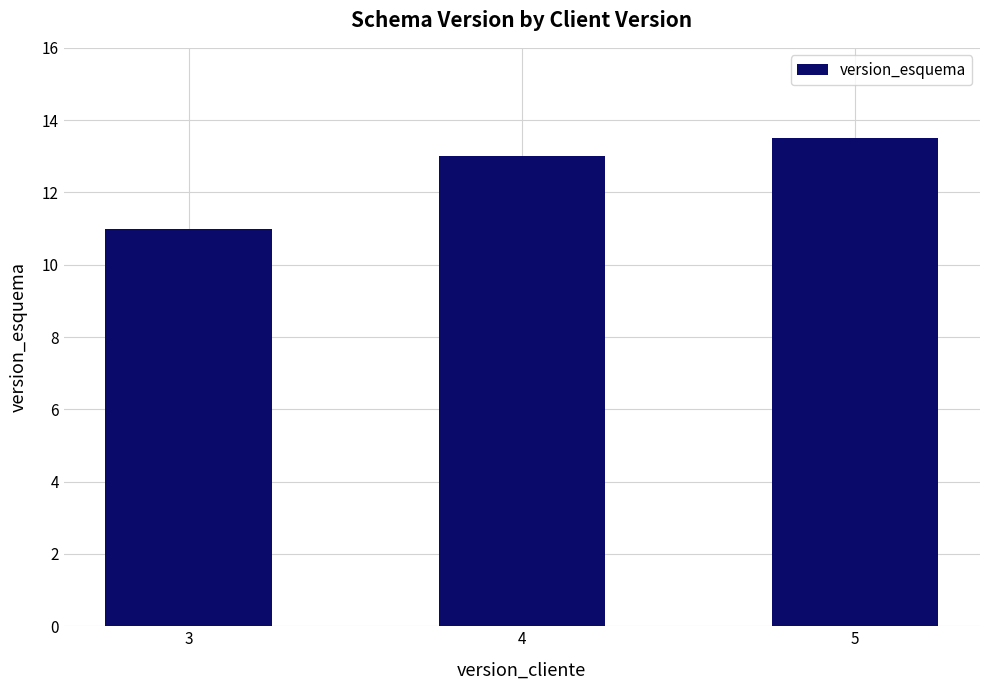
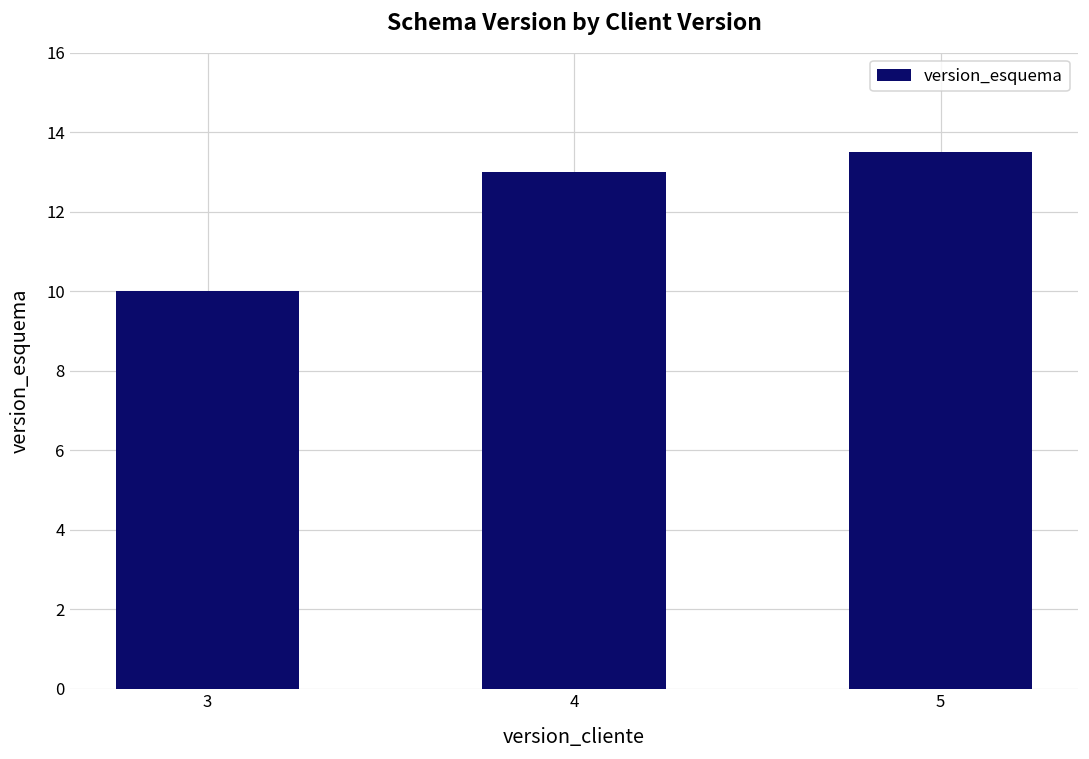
3: 11 -> 10
